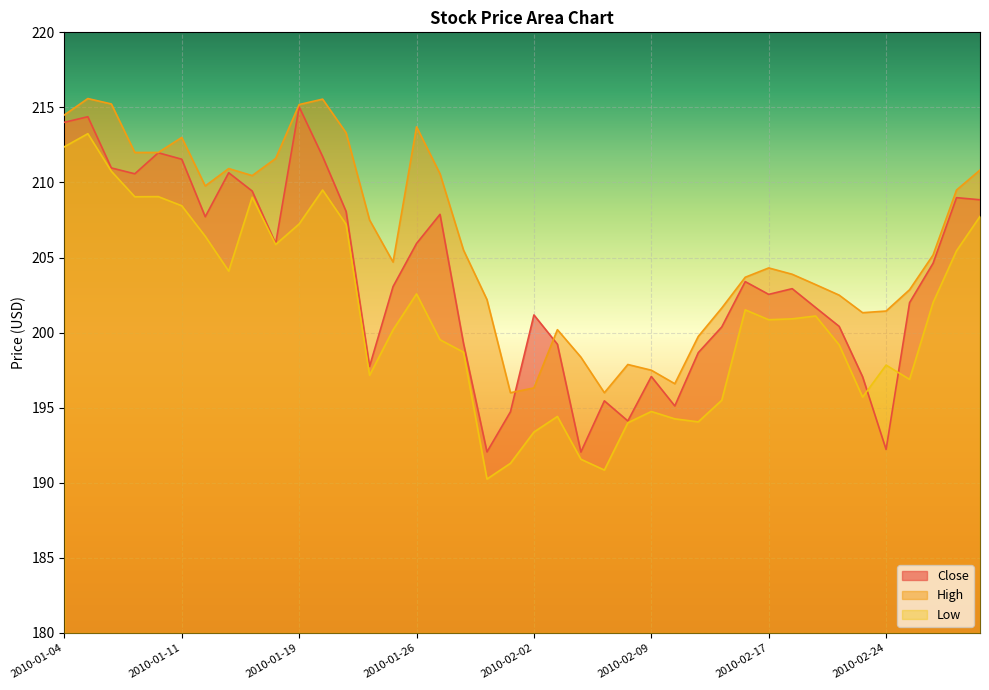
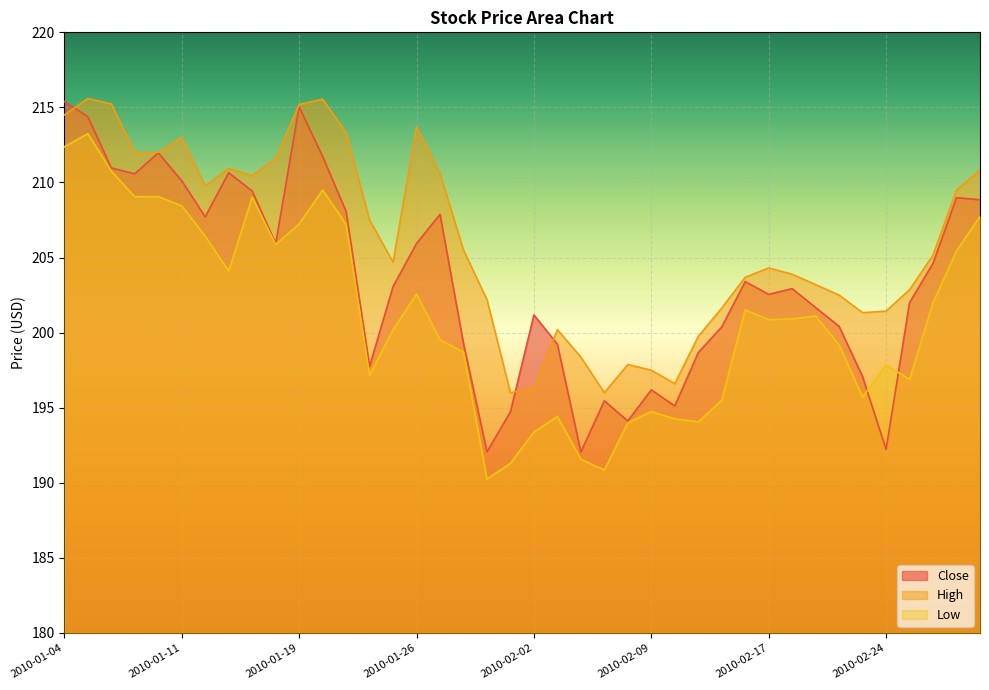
Close, 2010-01-04: 214.0 -> 215.4
Close, 2010-01-11: 211.6 -> 210.1
Close, 2010-02-09: 197.1 -> 196.2
